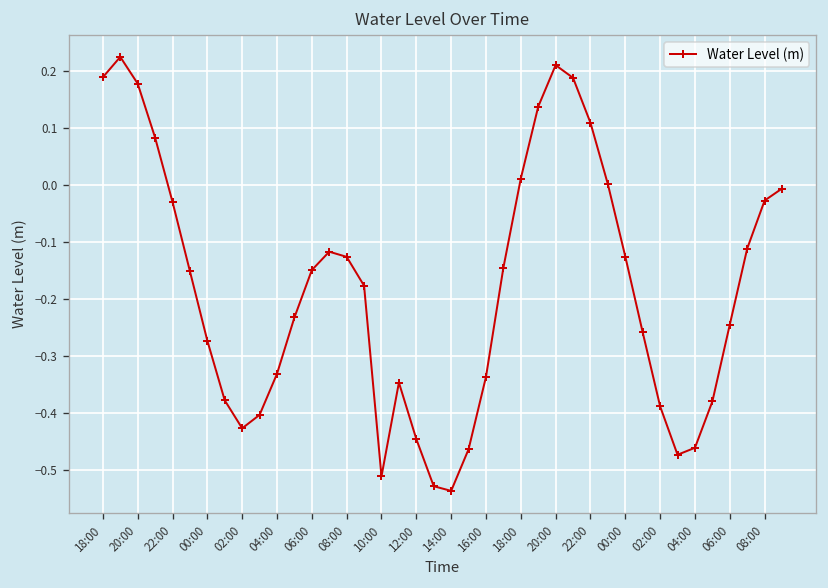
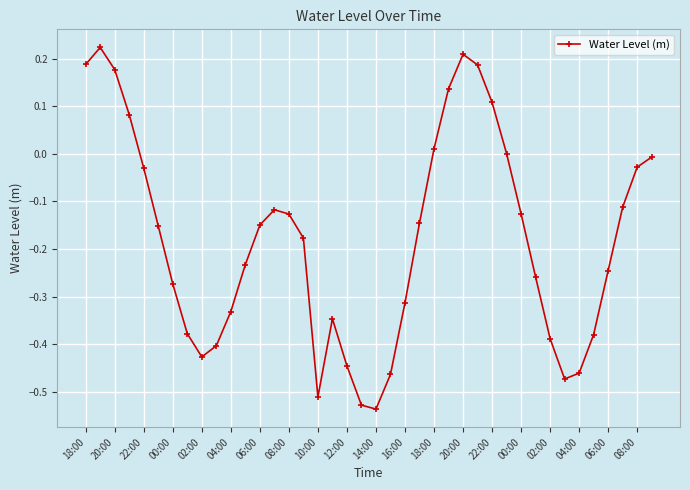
16:00: -0.34 -> -0.31
